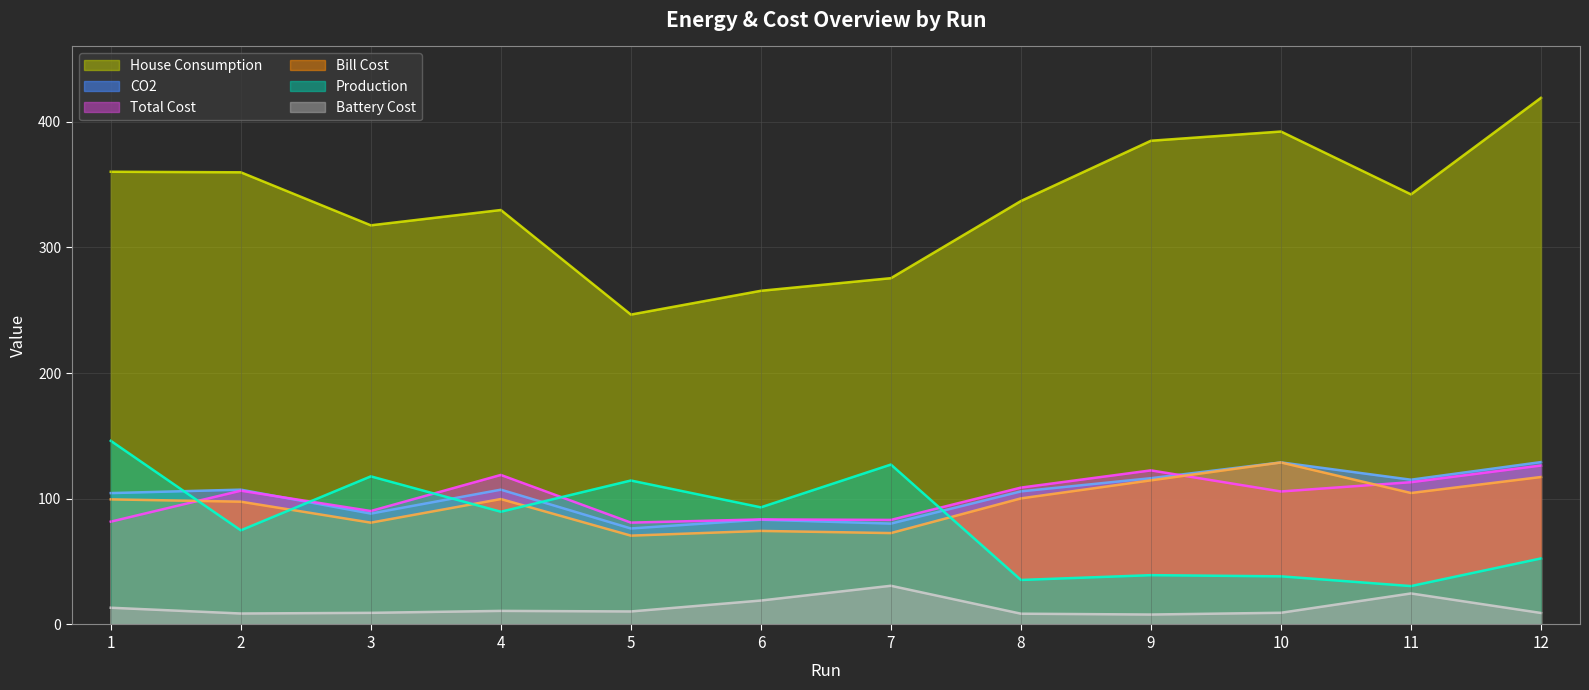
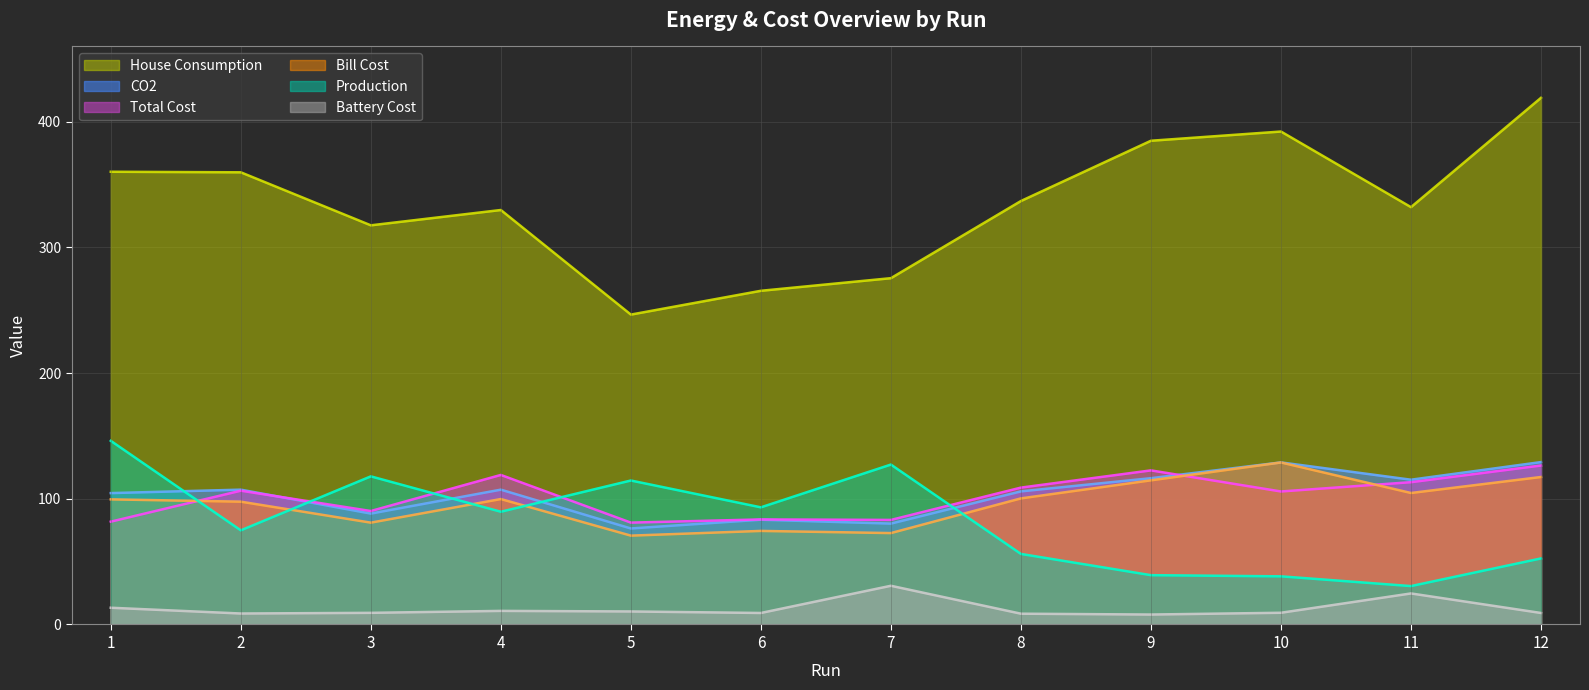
Battery Cost, 6: 19 -> 9
Production, 8: 35 -> 56
House Consumption, 11: 342 -> 332
